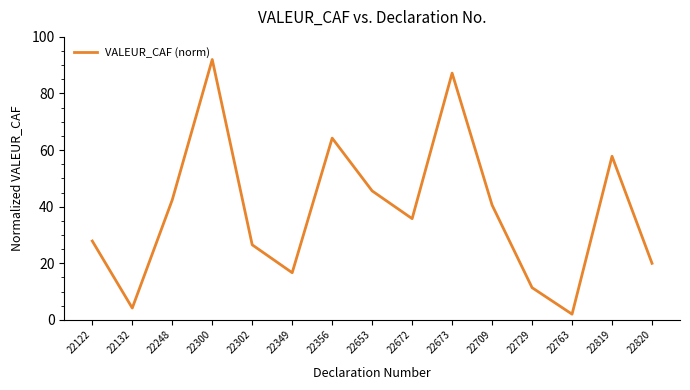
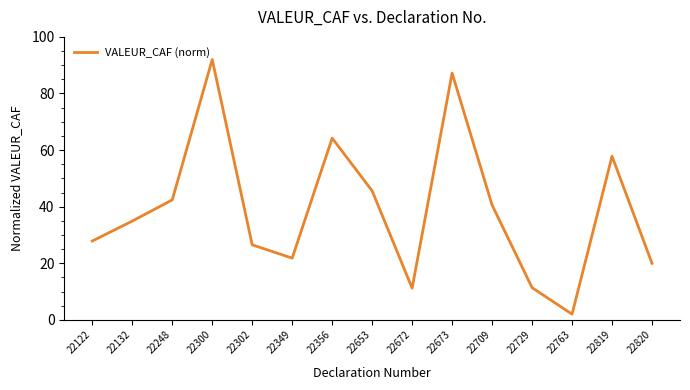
22132: 4 -> 35
22349: 17 -> 22
22672: 36 -> 11
